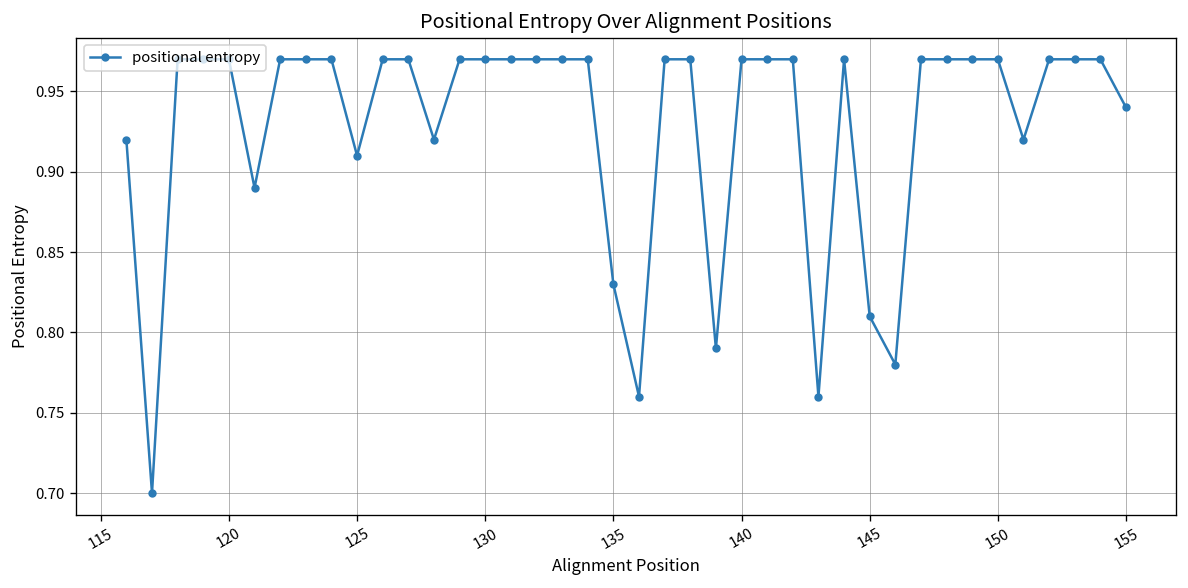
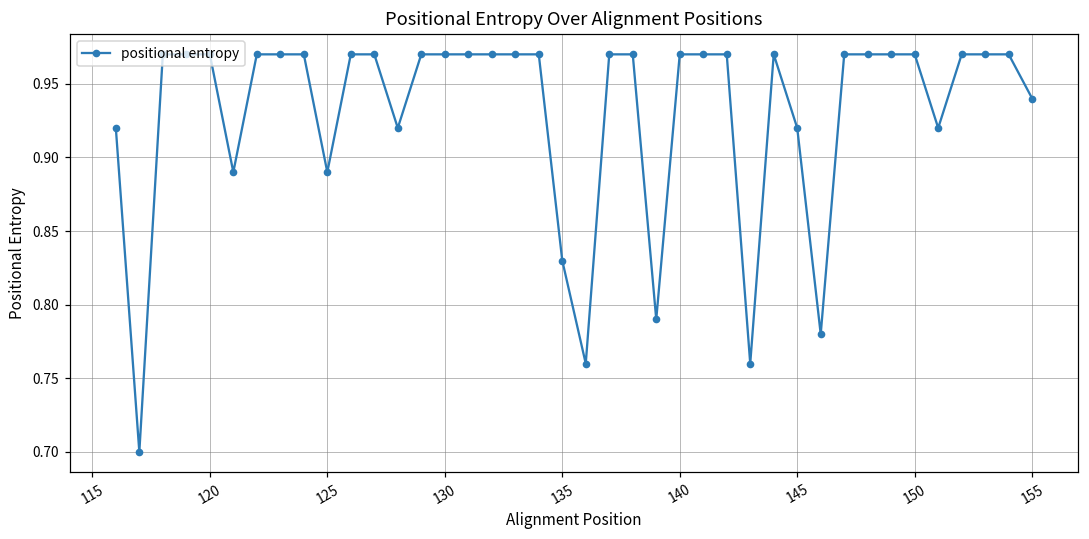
125: 0.91 -> 0.89
145: 0.81 -> 0.92
